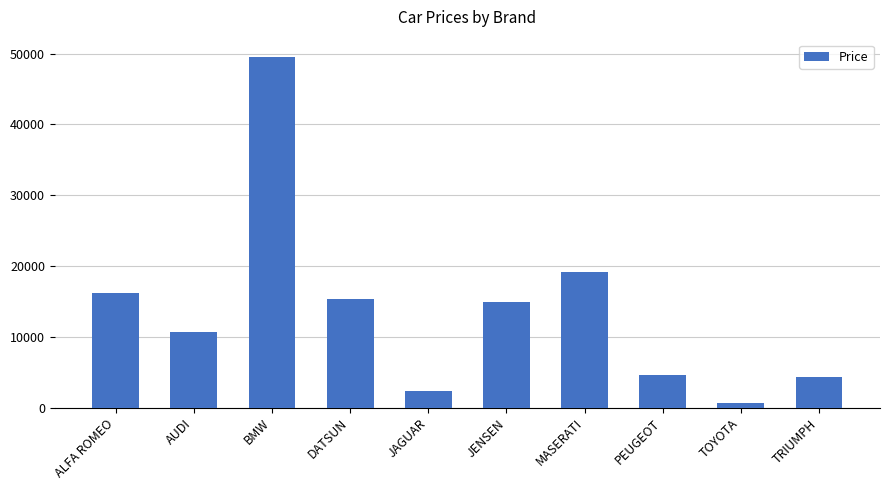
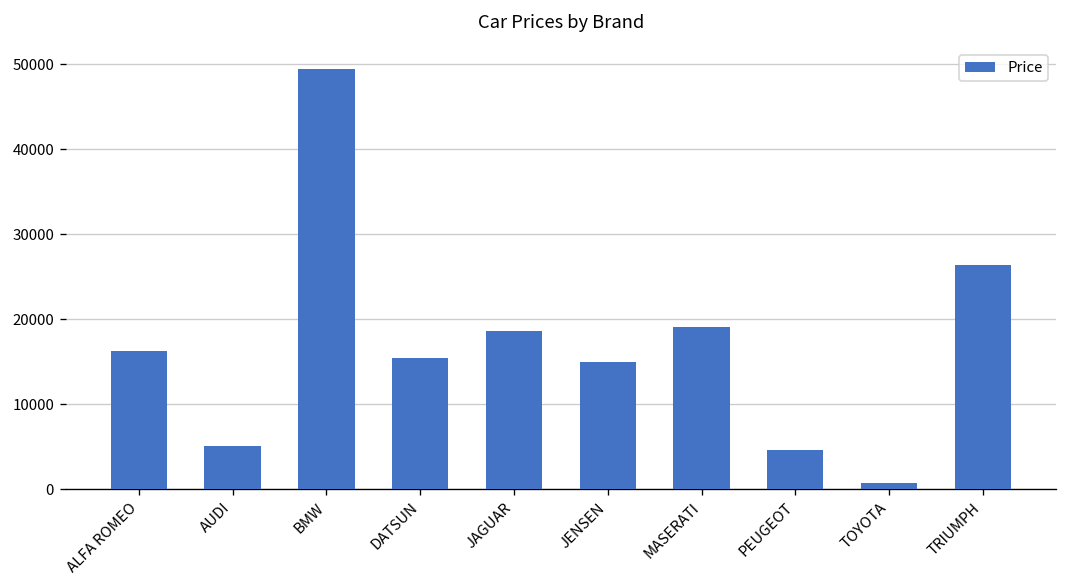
AUDI: 11000 -> 5000
JAGUAR: 2000 -> 19000
TRIUMPH: 4000 -> 26000
